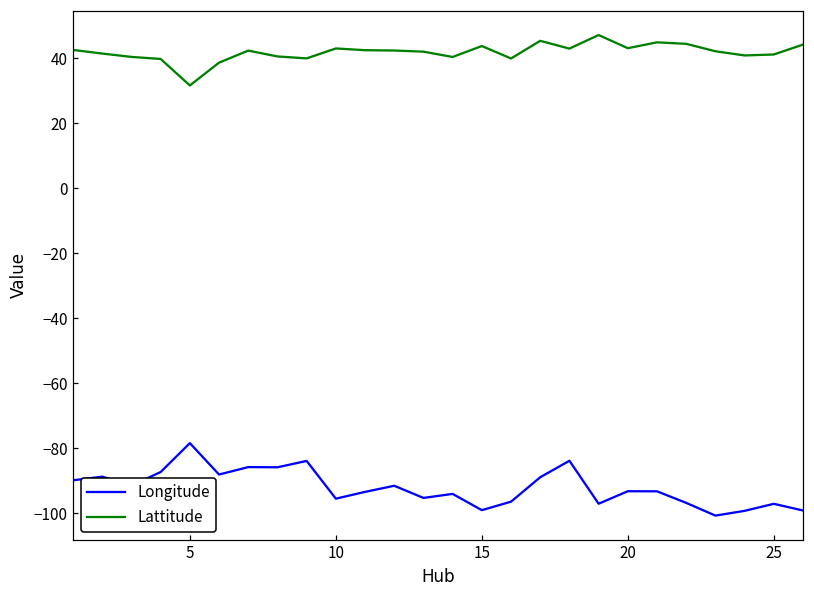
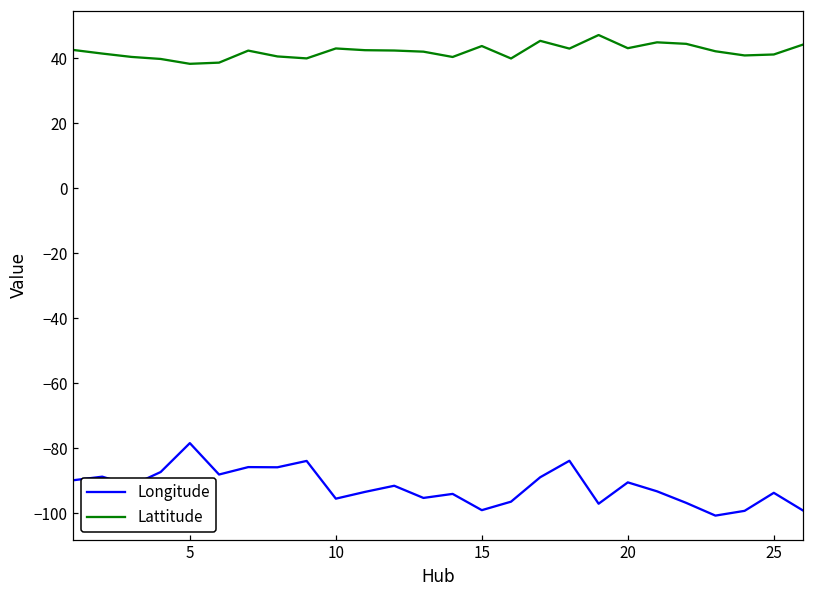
Lattitude, 5: 32 -> 38
Longitude, 20: -93 -> -90
Longitude, 25: -97 -> -94
